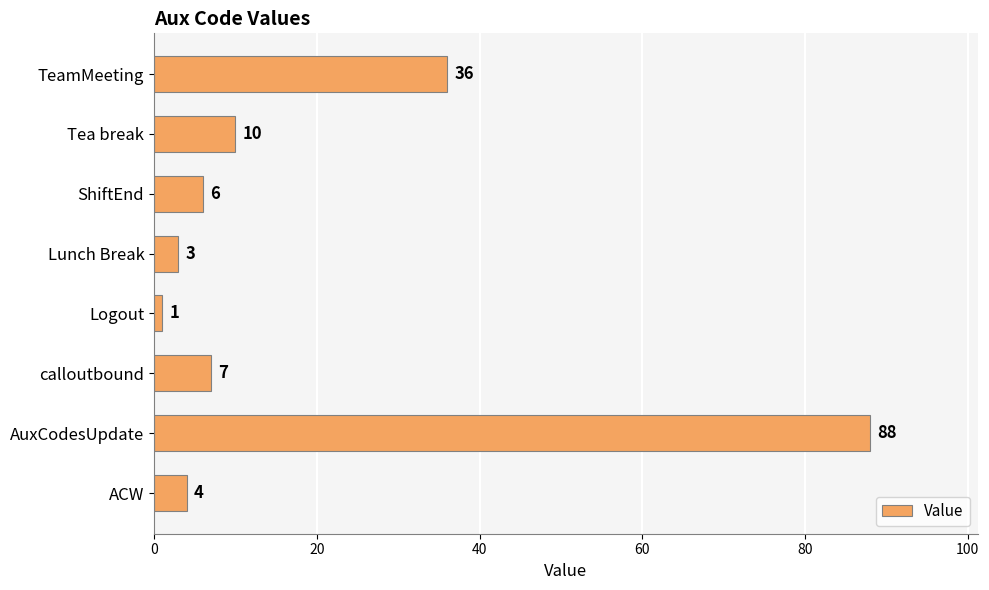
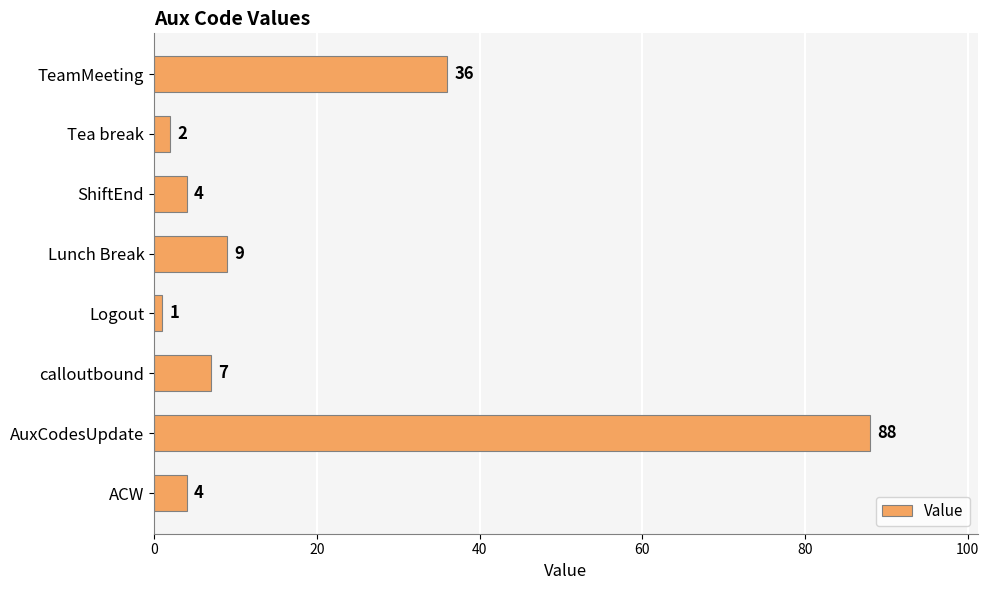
Tea break: 10 -> 2
ShiftEnd: 6 -> 4
Lunch Break: 3 -> 9
